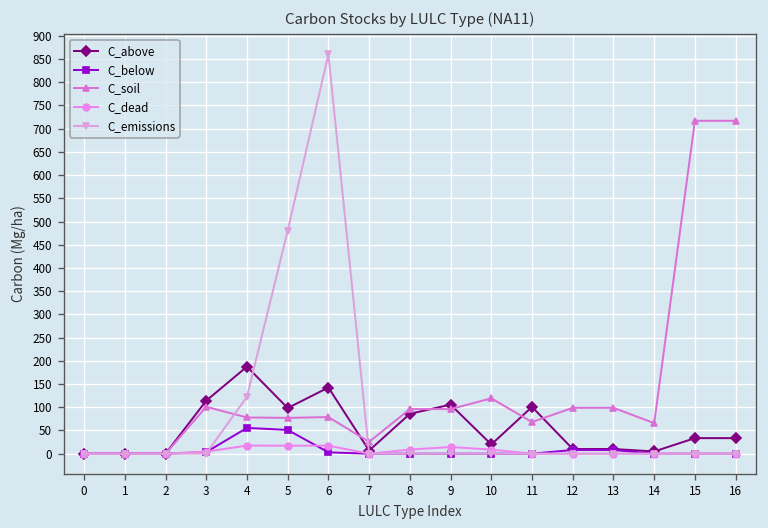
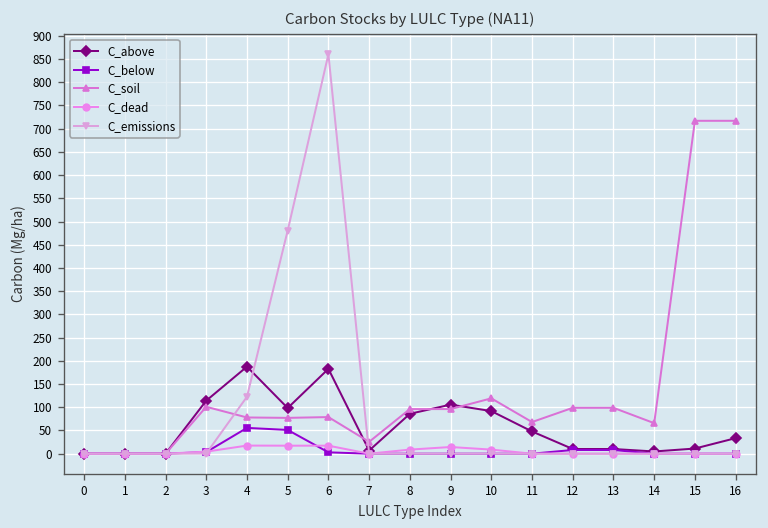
C_above, 6: 140 -> 180
C_above, 10: 20 -> 90
C_above, 11: 100 -> 50
C_above, 15: 30 -> 10
